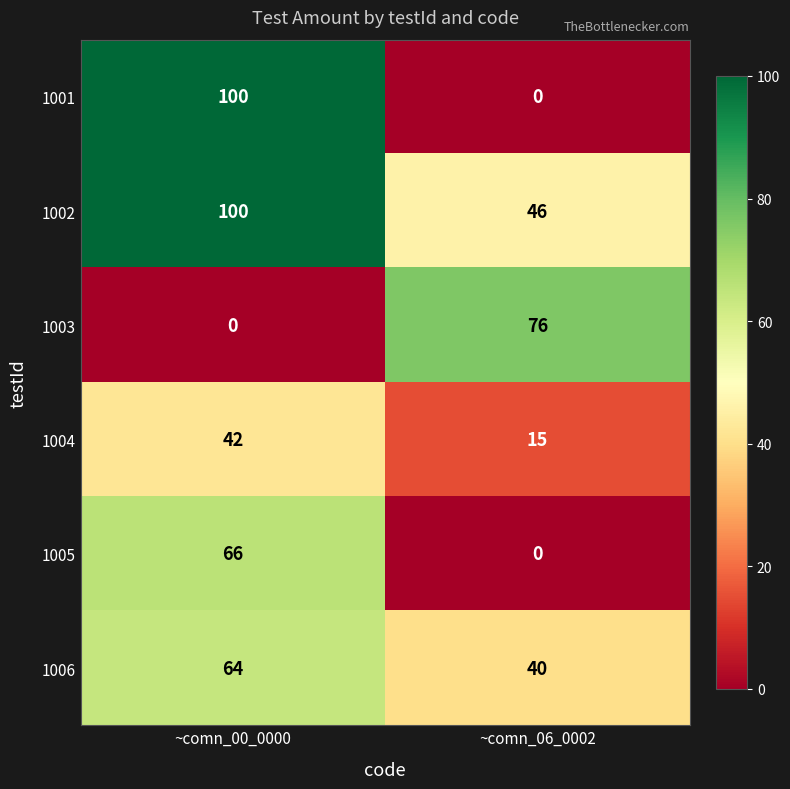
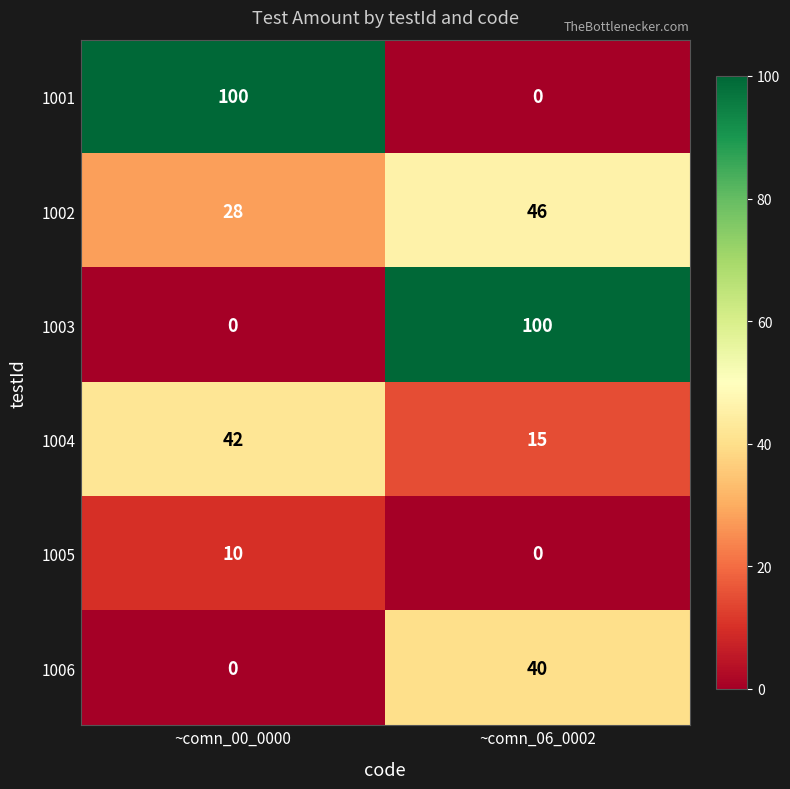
1002, ~comn_00_0000: 100 -> 28
1003, ~comn_06_0002: 76 -> 100
1005, ~comn_00_0000: 66 -> 10
1006, ~comn_00_0000: 64 -> 0
